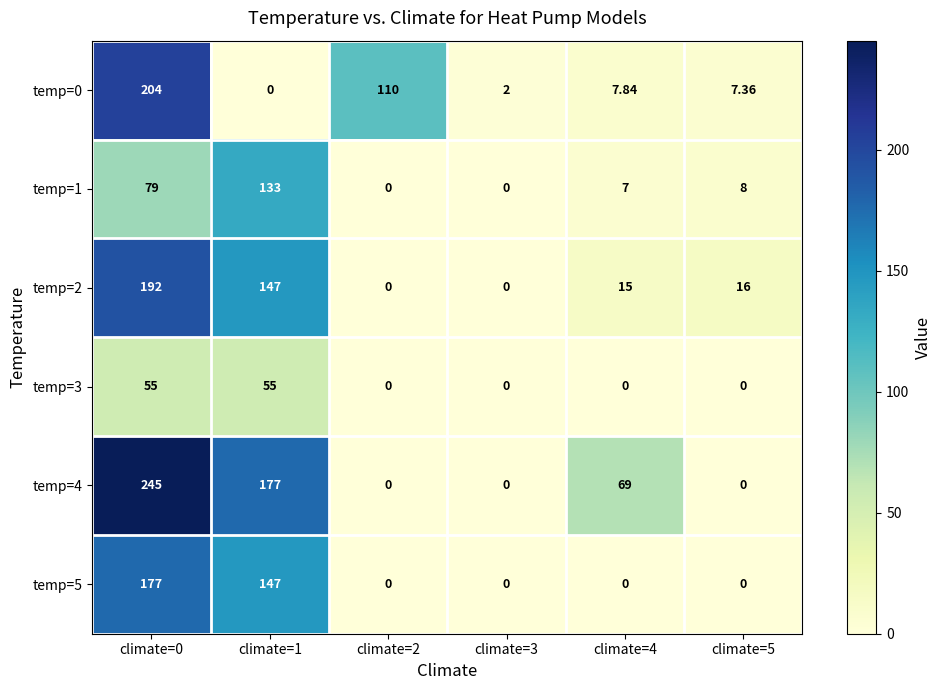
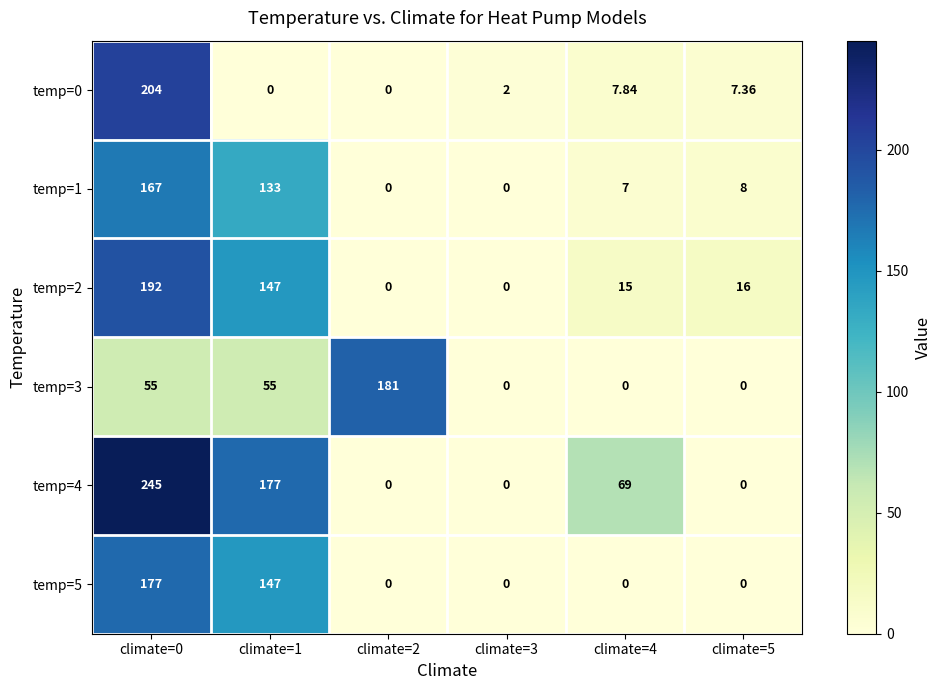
temp=0, climate=2: 110 -> 0
temp=1, climate=0: 79 -> 167
temp=3, climate=2: 0 -> 181
